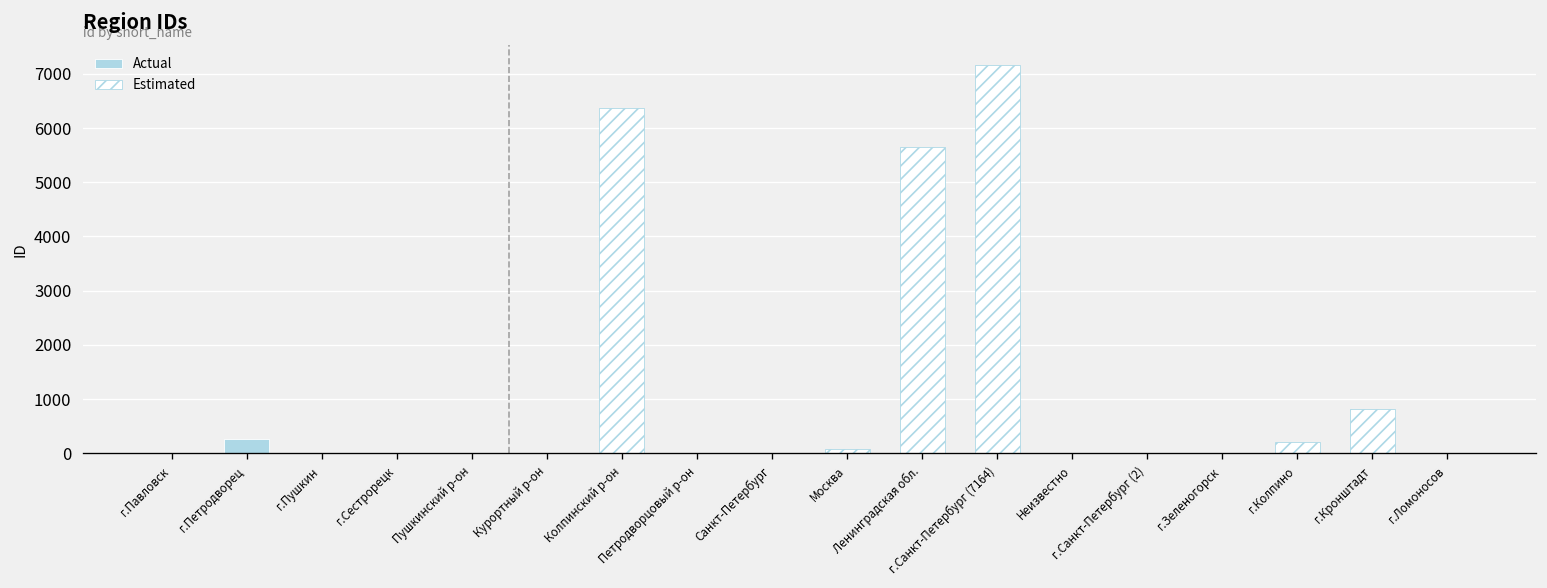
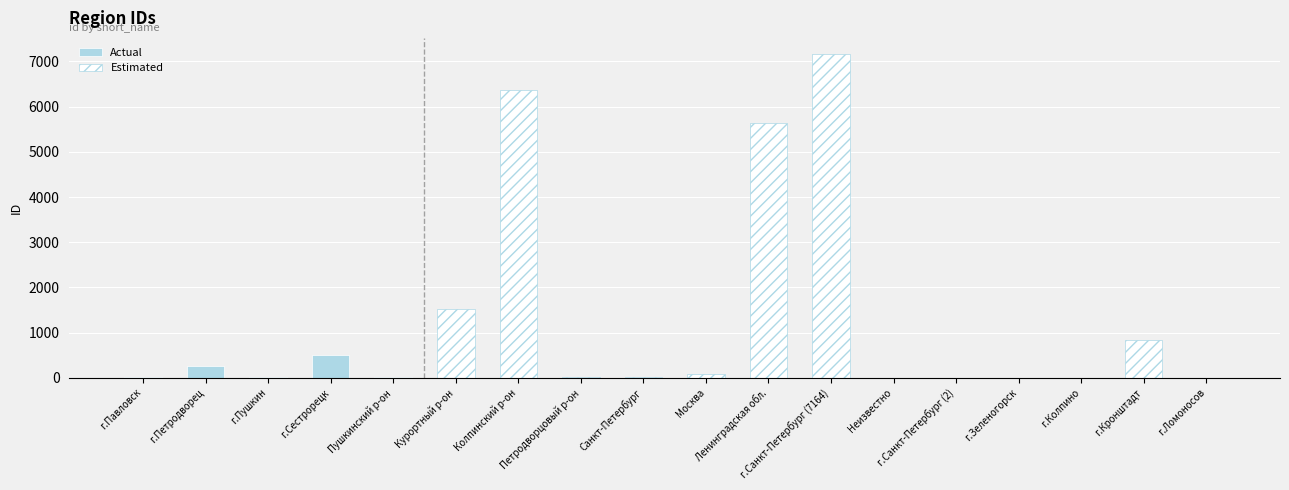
Actual, г.Сестрорецк: 0 -> 500
Estimated, Курортный р-он: 0 -> 1500
Estimated, г.Колпино: 200 -> 0
